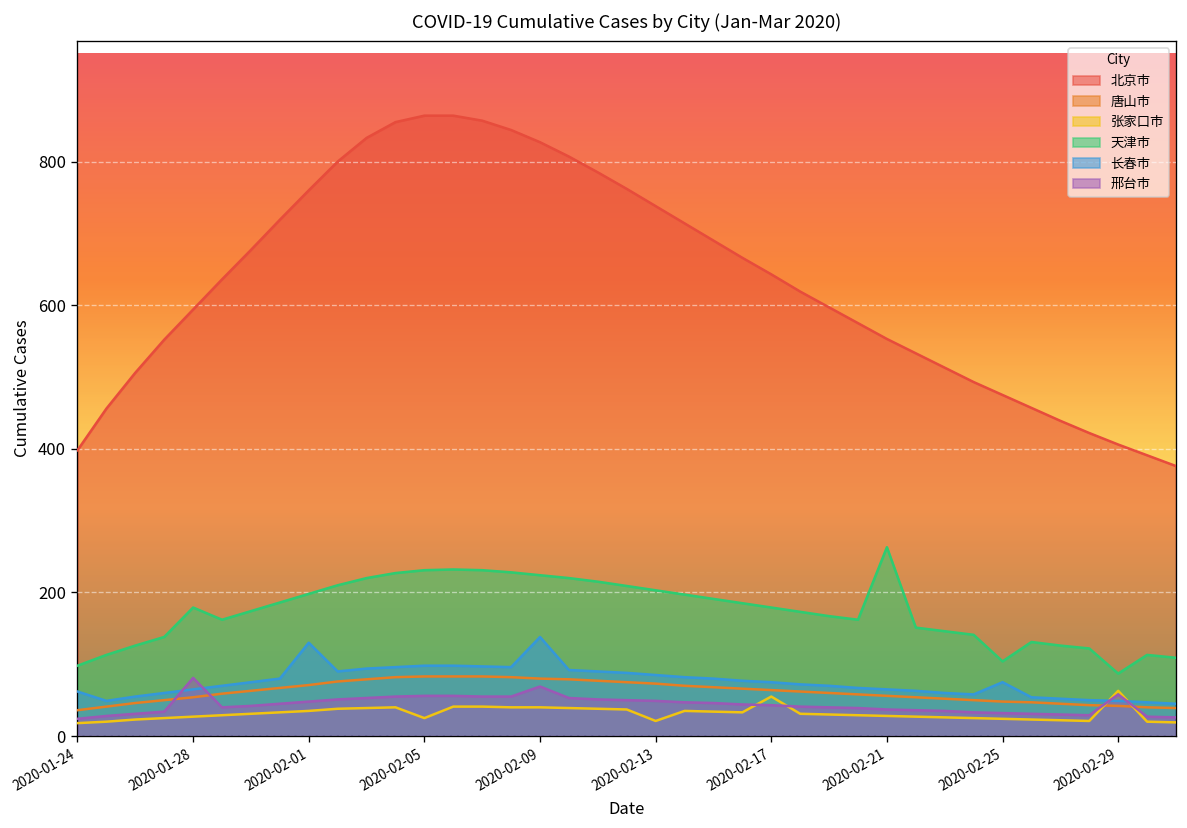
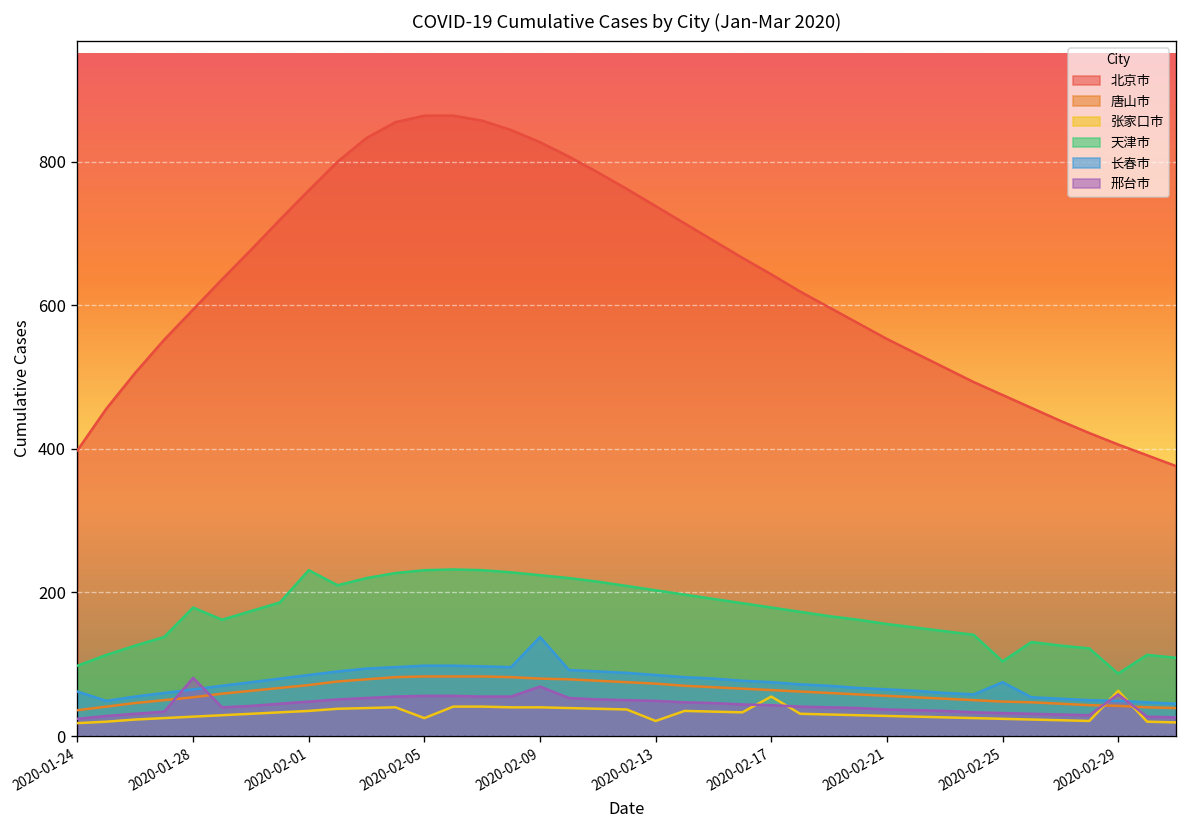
天津市, 2020-02-01: 200 -> 230
长春市, 2020-02-01: 130 -> 90
天津市, 2020-02-21: 260 -> 160
